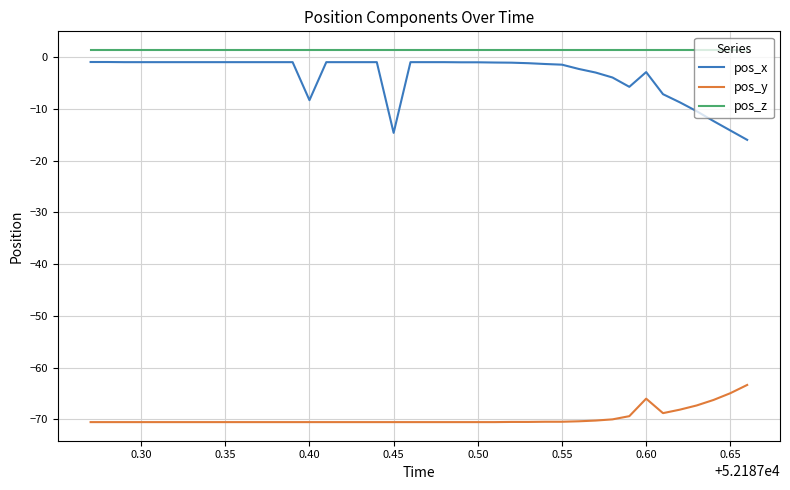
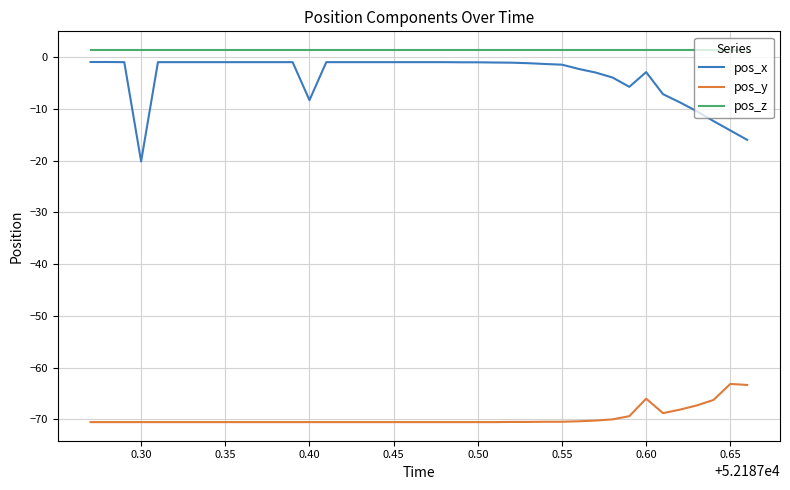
pos_x, 0.30: -1 -> -20
pos_x, 0.45: -15 -> -1
pos_y, 0.65: -65 -> -63
